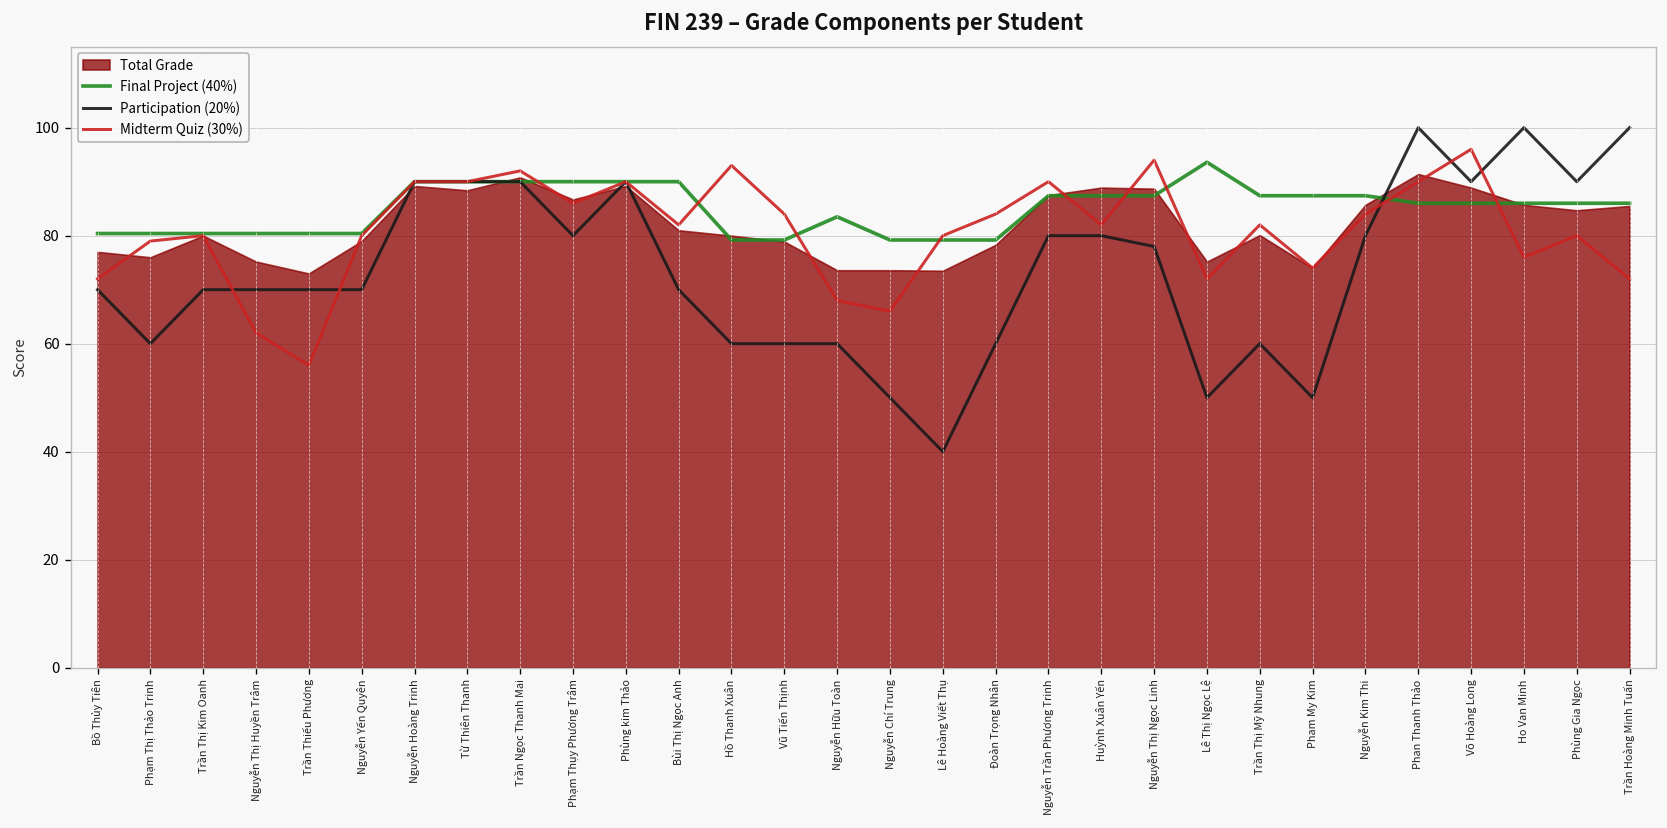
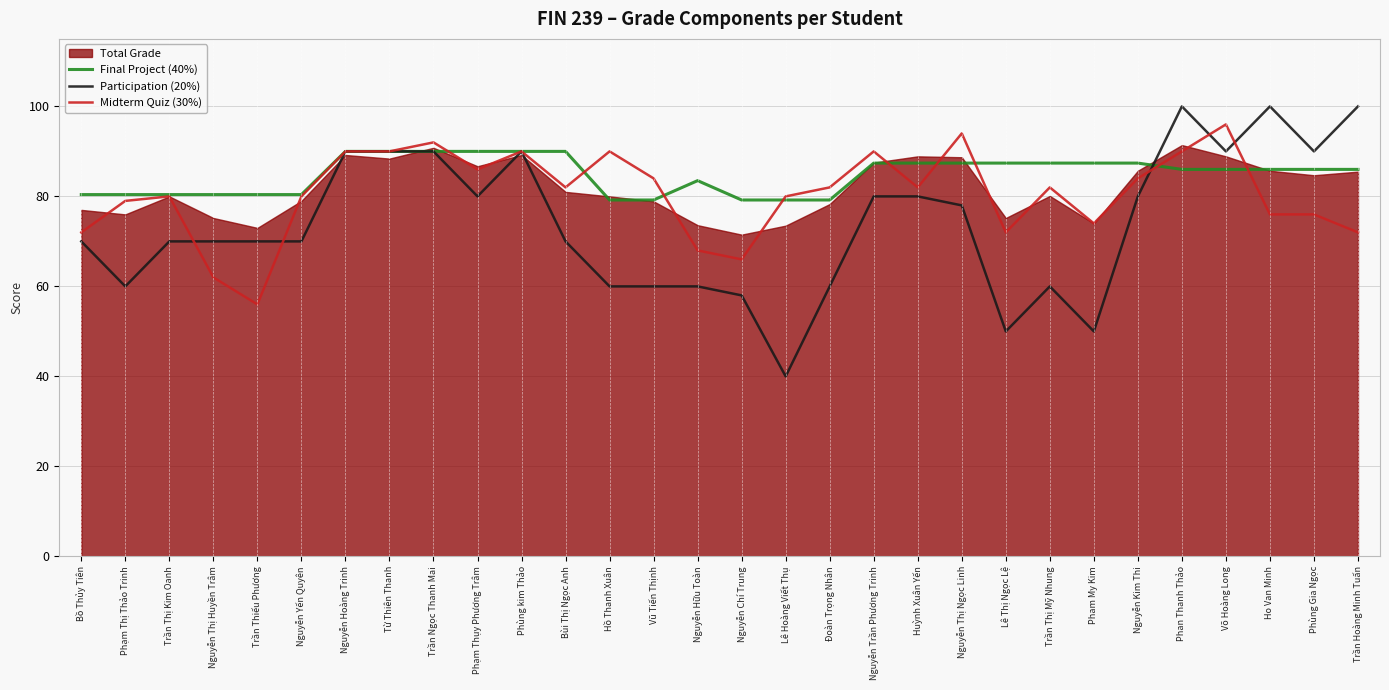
Midterm Quiz (30%), Hồ Thanh Xuân: 93 -> 90
Total Grade, Nguyễn Chí Trung: 74 -> 72
Participation (20%), Nguyễn Chí Trung: 50 -> 58
Midterm Quiz (30%), Đoàn Trọng Nhân: 84 -> 82
Final Project (40%), Lê Thị Ngọc Lệ: 94 -> 87
Midterm Quiz (30%), Phùng Gia Ngọc: 80 -> 76
